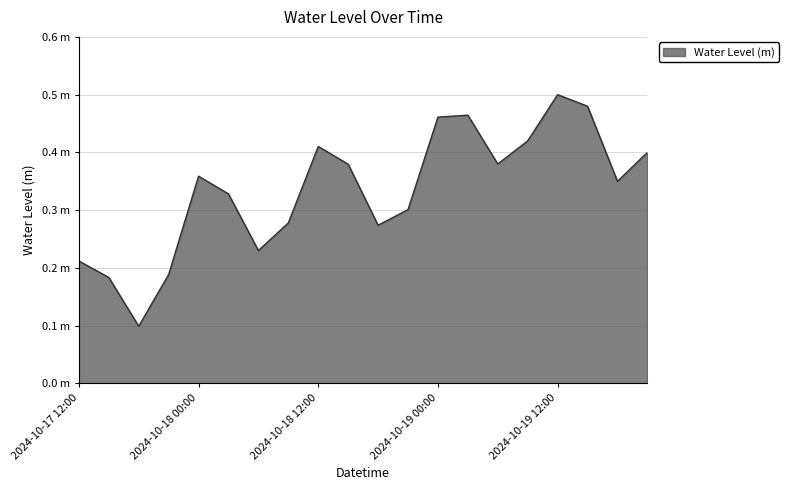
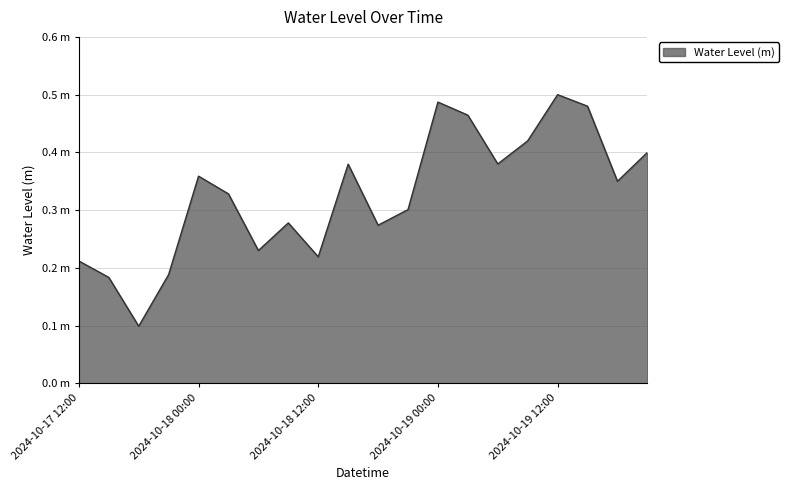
2024-10-18 12:00: 0.41 m -> 0.22 m
2024-10-19 00:00: 0.46 m -> 0.49 m
